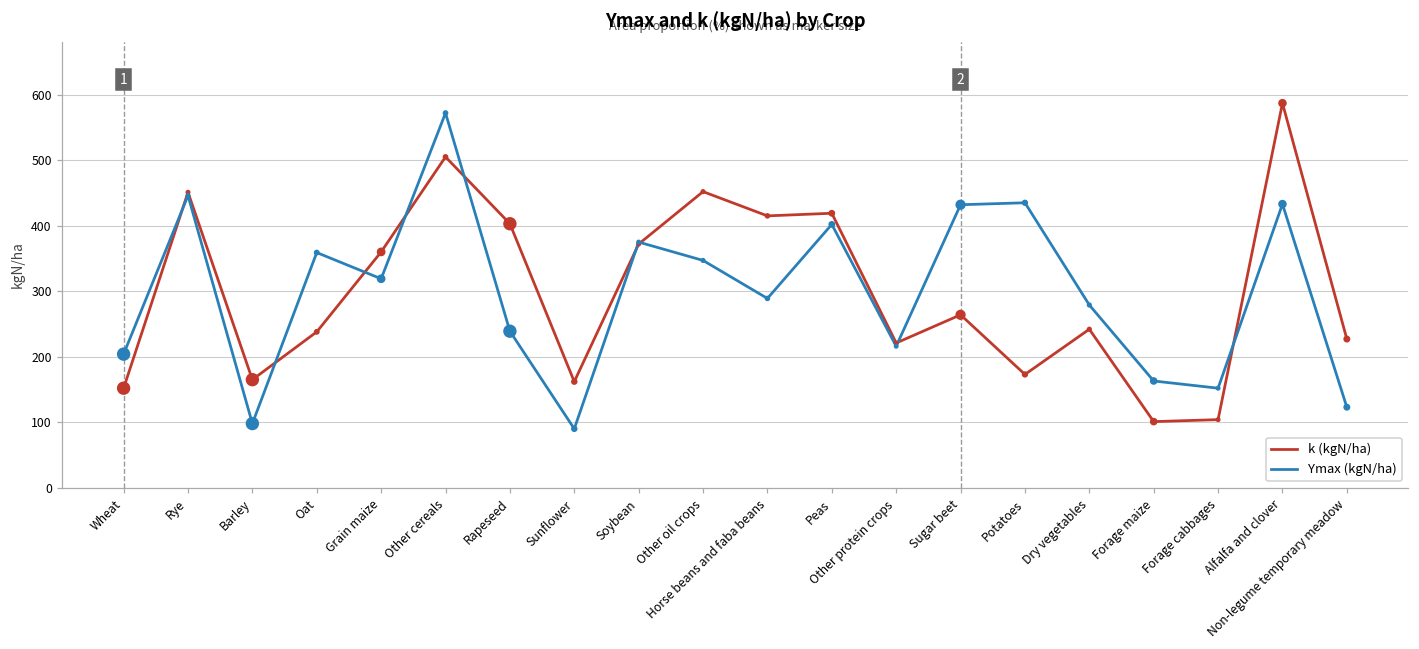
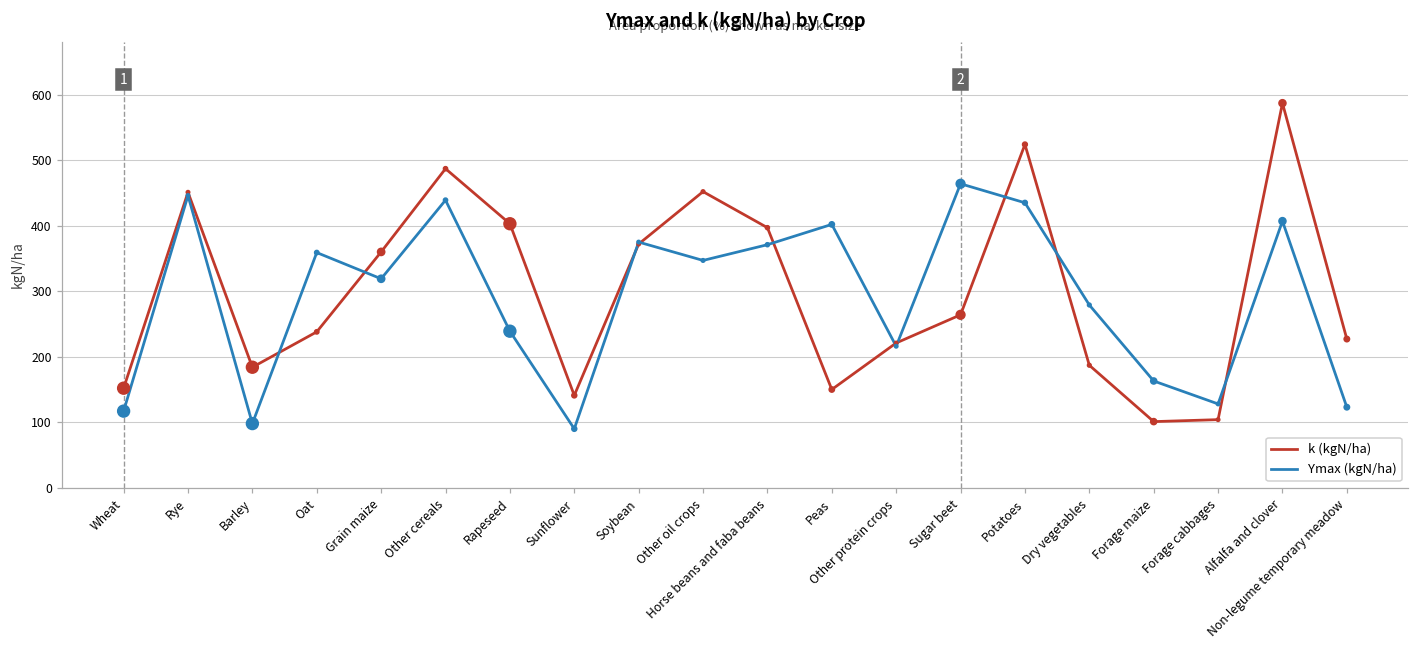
Ymax (kgN/ha), Wheat: 200 -> 120
k (kgN/ha), Barley: 170 -> 180
k (kgN/ha), Other cereals: 510 -> 490
Ymax (kgN/ha), Other cereals: 570 -> 440
k (kgN/ha), Sunflower: 160 -> 140
k (kgN/ha), Horse beans and faba beans: 420 -> 400
Ymax (kgN/ha), Horse beans and faba beans: 290 -> 370
k (kgN/ha), Peas: 420 -> 150
Ymax (kgN/ha), Sugar beet: 430 -> 460
k (kgN/ha), Potatoes: 170 -> 520
k (kgN/ha), Dry vegetables: 240 -> 190
Ymax (kgN/ha), Forage cabbages: 150 -> 130
Ymax (kgN/ha), Alfalfa and clover: 430 -> 410
